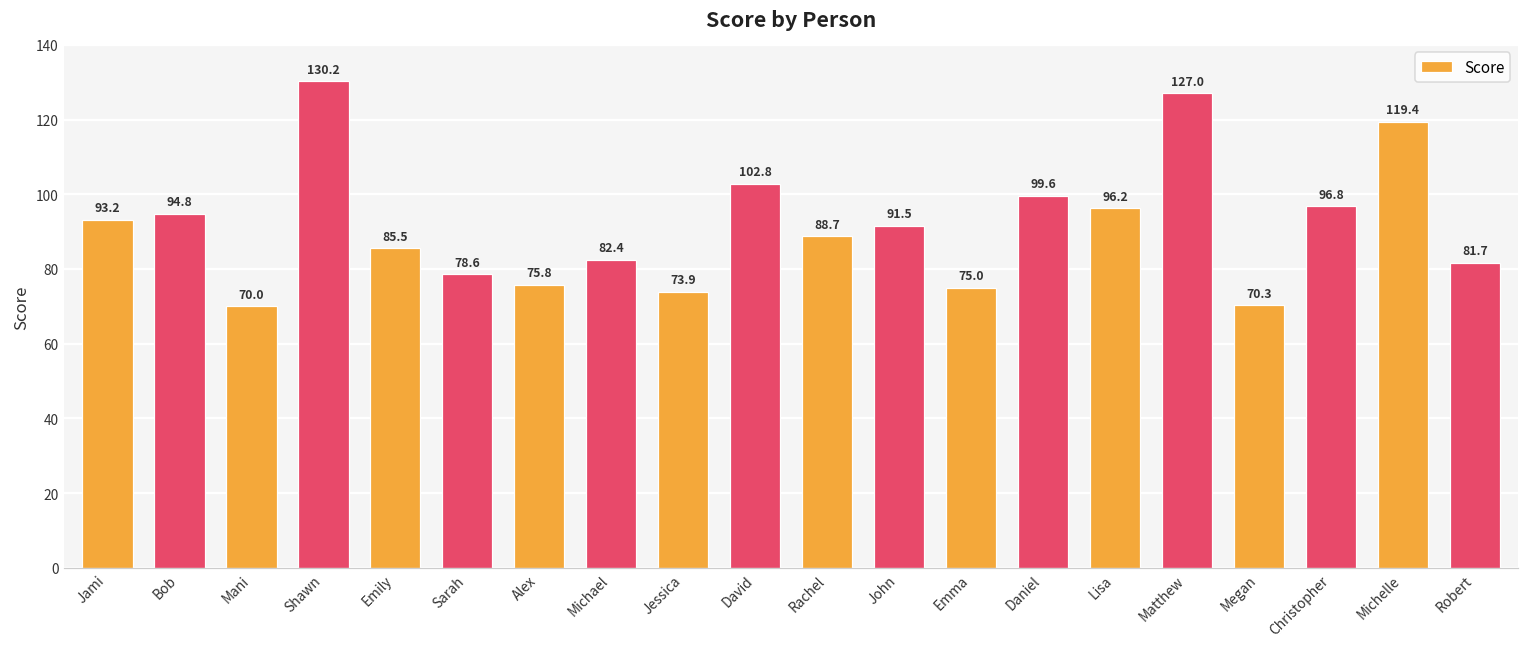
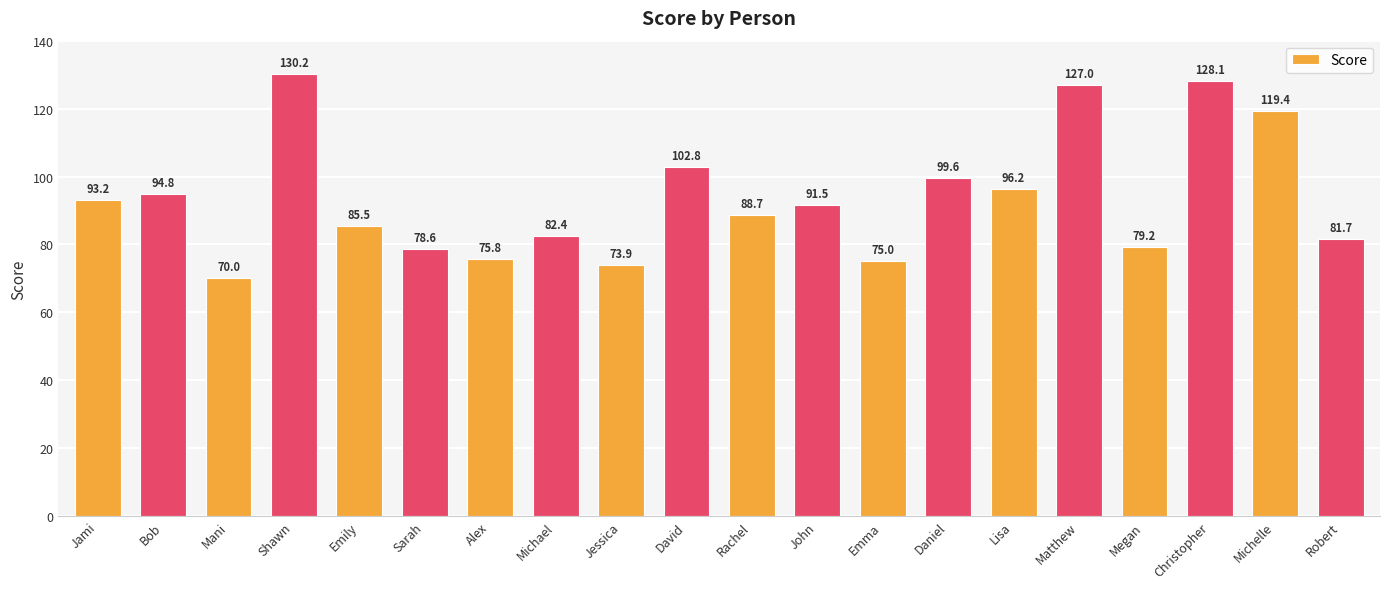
Megan: 70.3 -> 79.2
Christopher: 96.8 -> 128.1
